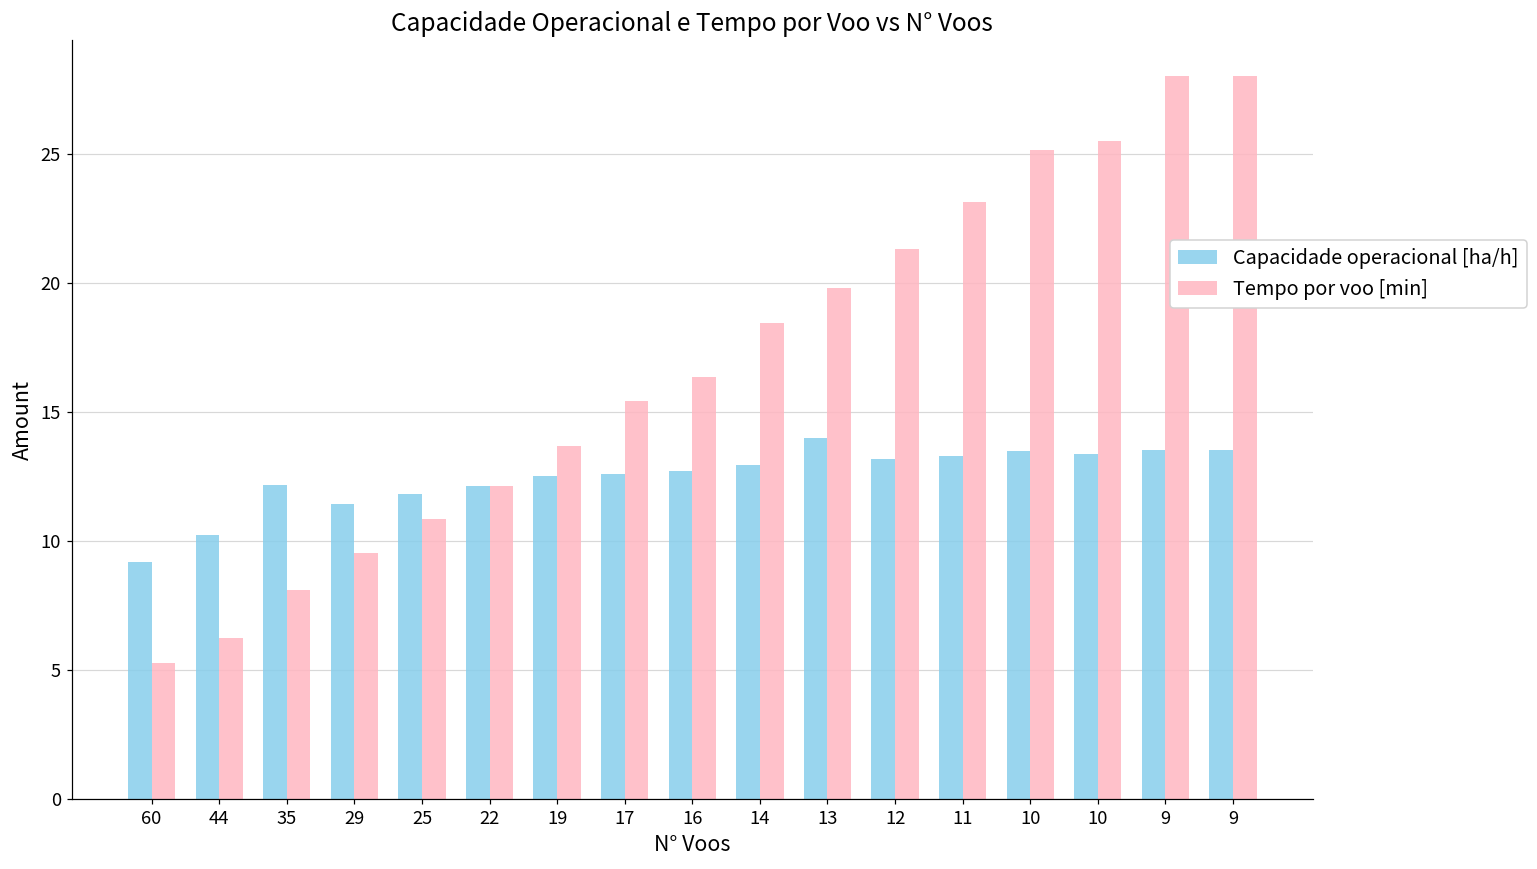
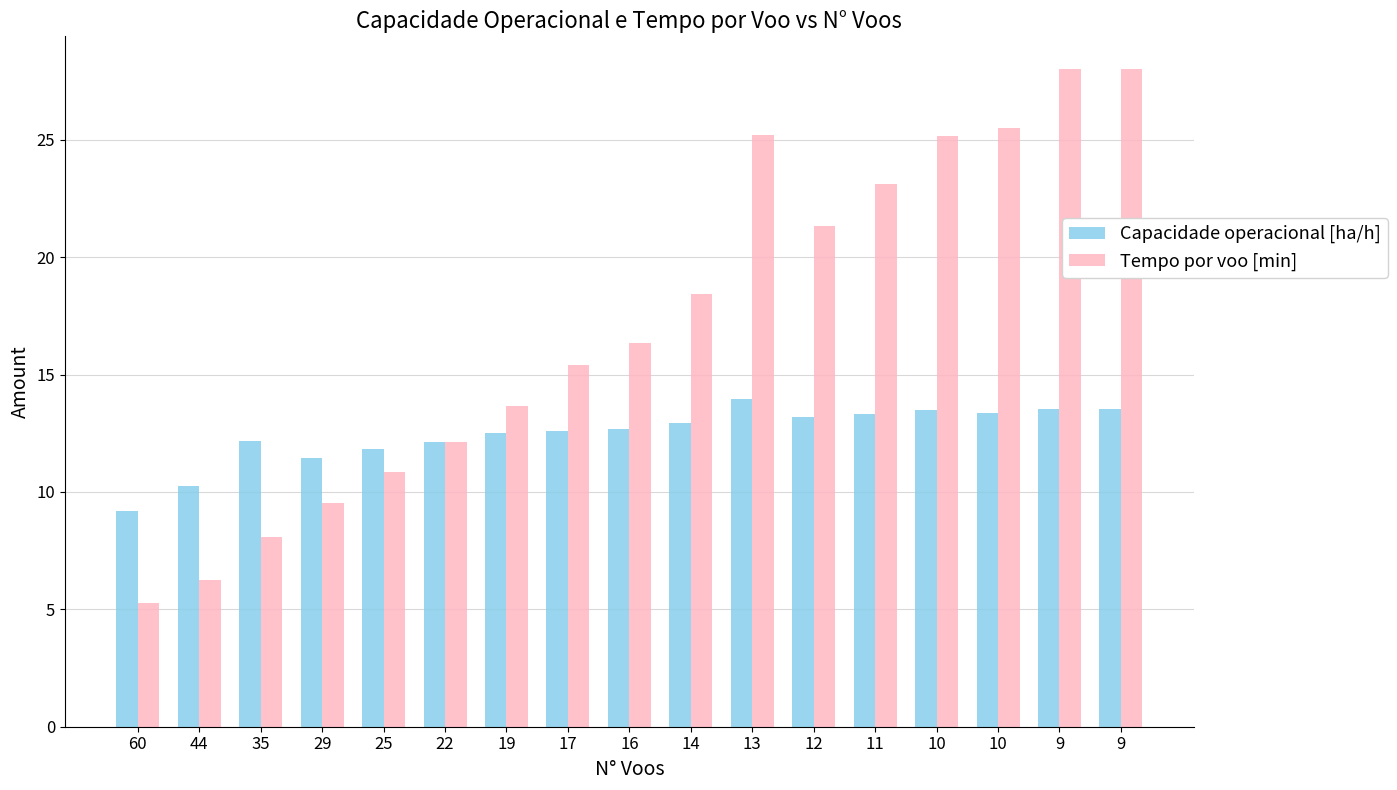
Tempo por voo [min], 13: 19.8 -> 25.2
